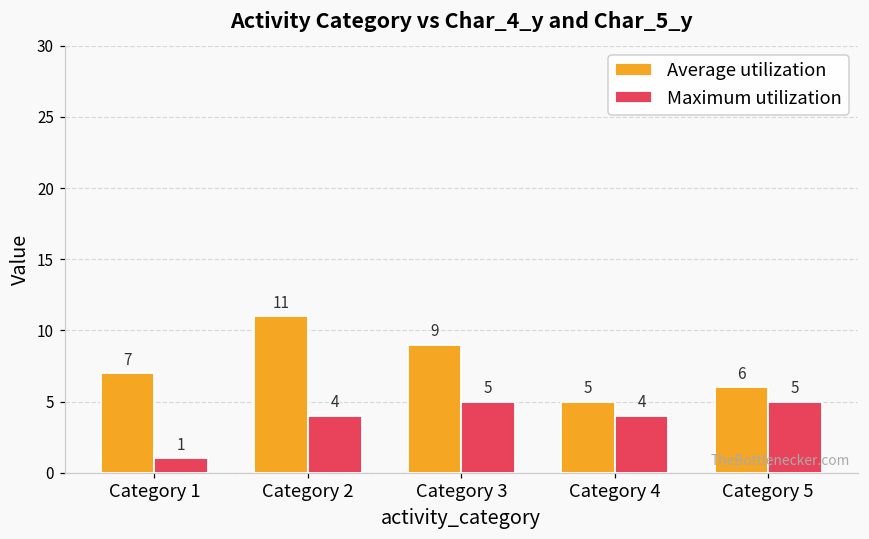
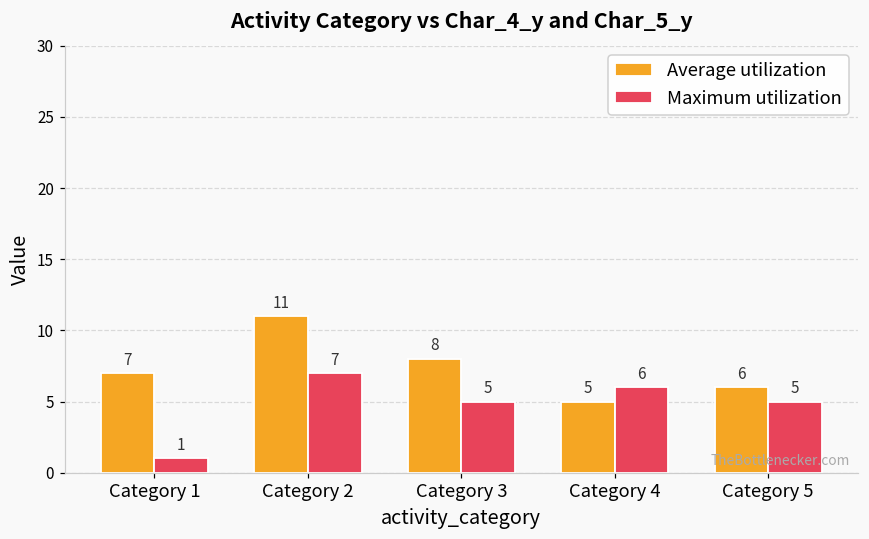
Maximum utilization, Category 2: 4 -> 7
Average utilization, Category 3: 9 -> 8
Maximum utilization, Category 4: 4 -> 6
